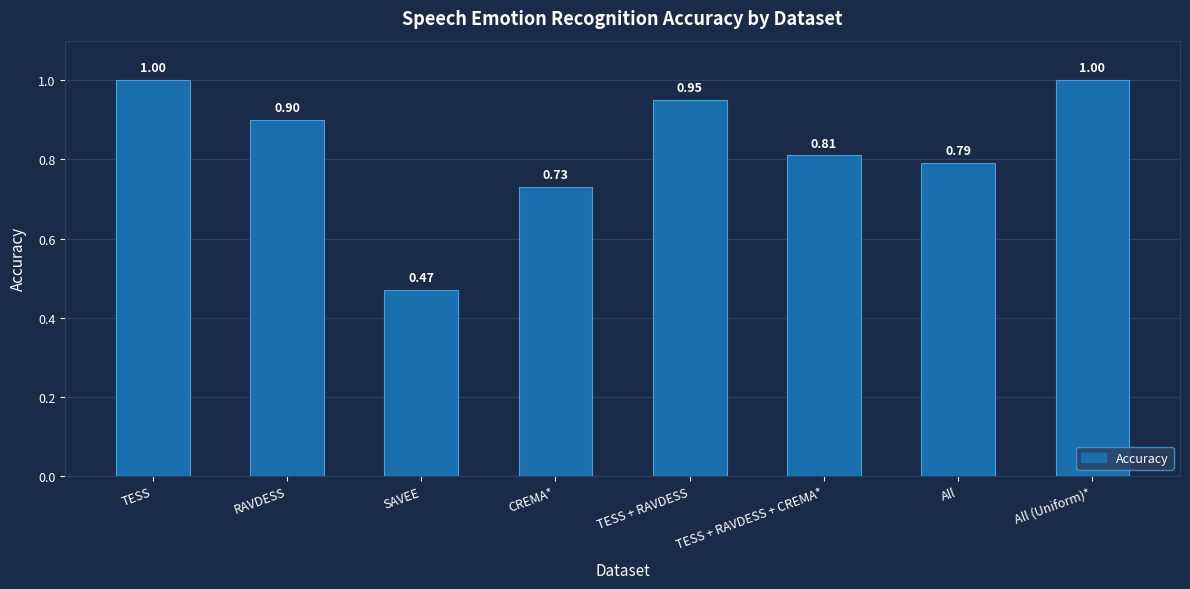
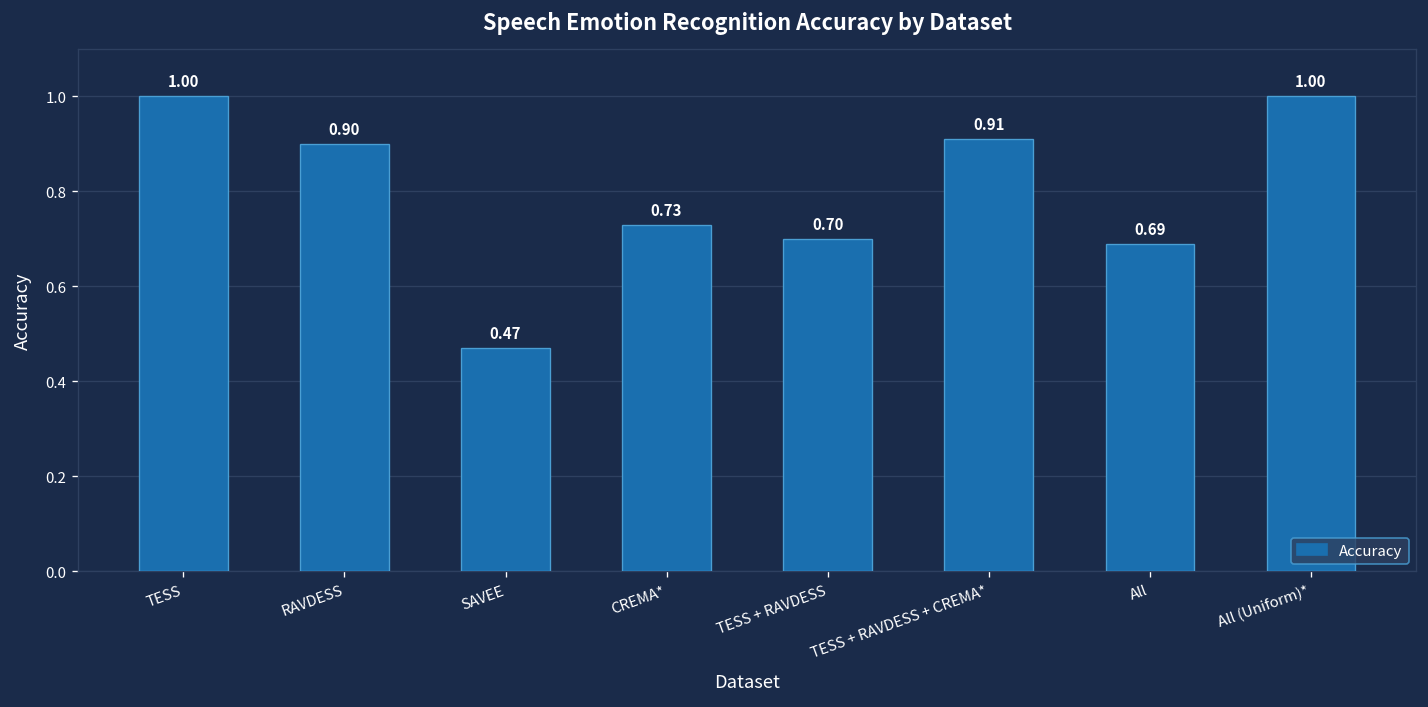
TESS + RAVDESS: 0.95 -> 0.70
TESS + RAVDESS + CREMA*: 0.81 -> 0.91
All: 0.79 -> 0.69
